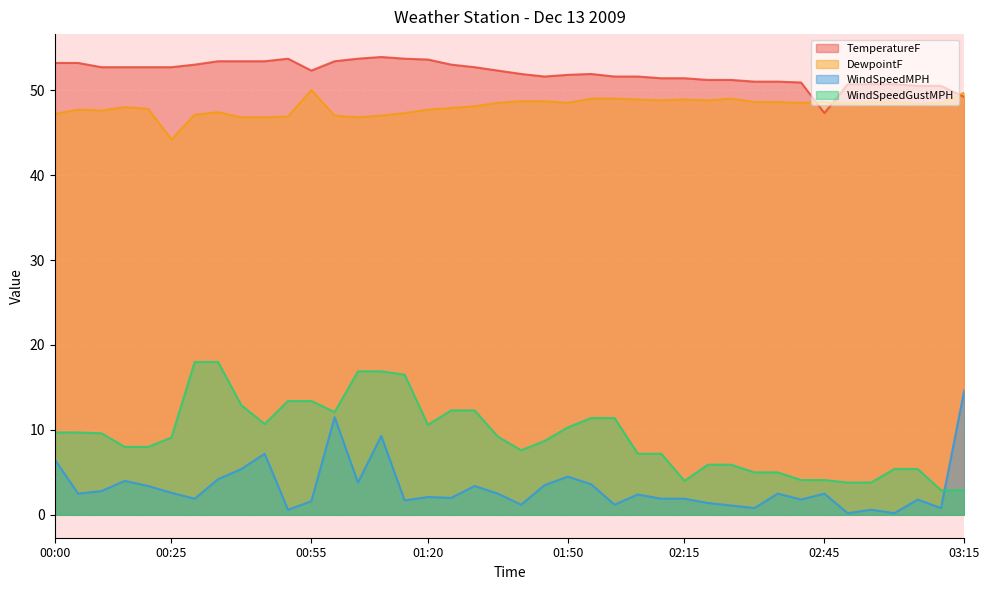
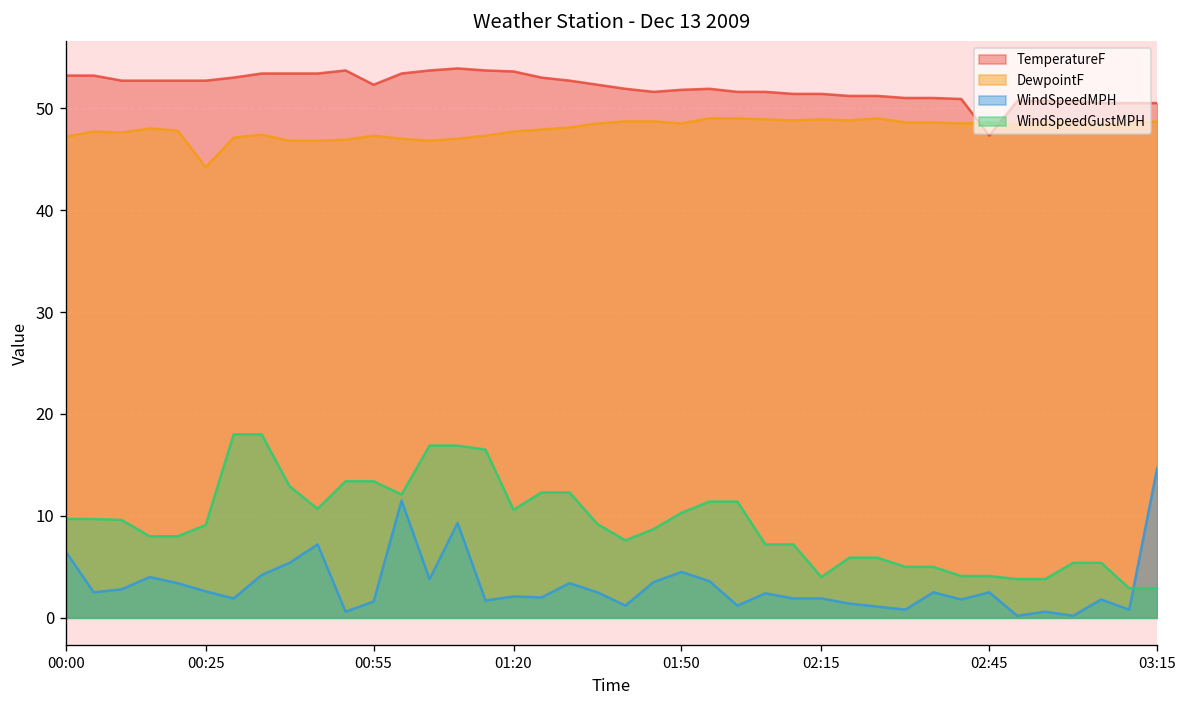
DewpointF, 00:55: 50 -> 47
TemperatureF, 03:15: 49 -> 51
DewpointF, 03:15: 50 -> 49
